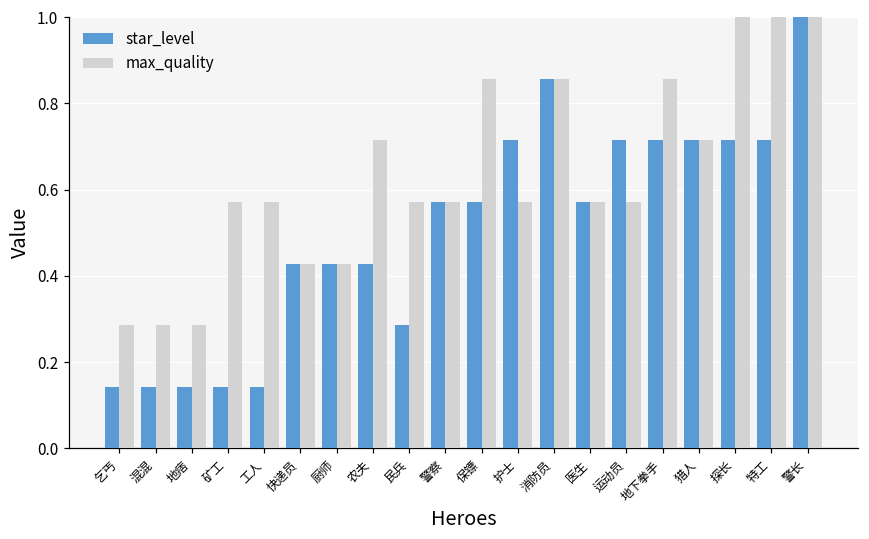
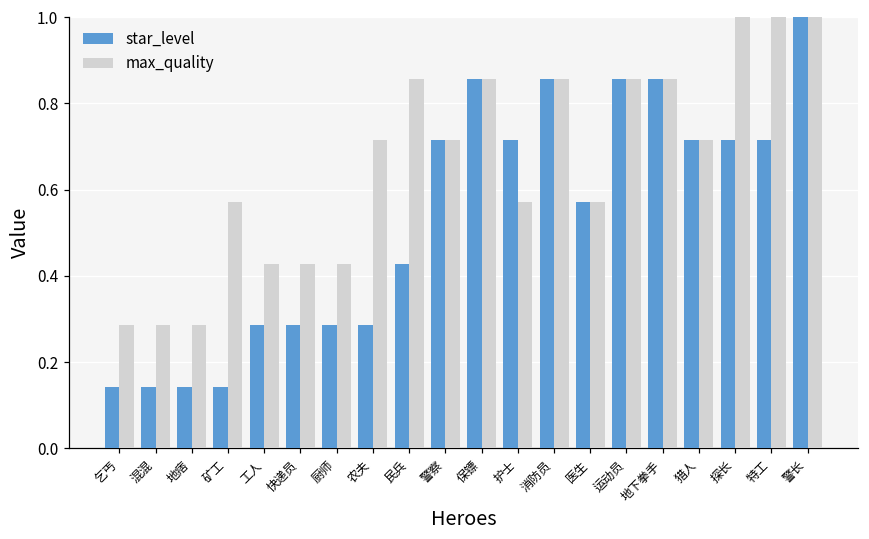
star_level, 工人: 0.14 -> 0.29
max_quality, 工人: 0.57 -> 0.43
star_level, 快递员: 0.43 -> 0.29
star_level, 厨师: 0.43 -> 0.29
star_level, 农夫: 0.43 -> 0.29
star_level, 民兵: 0.29 -> 0.43
max_quality, 民兵: 0.57 -> 0.86
star_level, 警察: 0.57 -> 0.71
max_quality, 警察: 0.57 -> 0.71
star_level, 保镖: 0.57 -> 0.86
star_level, 运动员: 0.71 -> 0.86
max_quality, 运动员: 0.57 -> 0.86
star_level, 地下拳手: 0.71 -> 0.86
